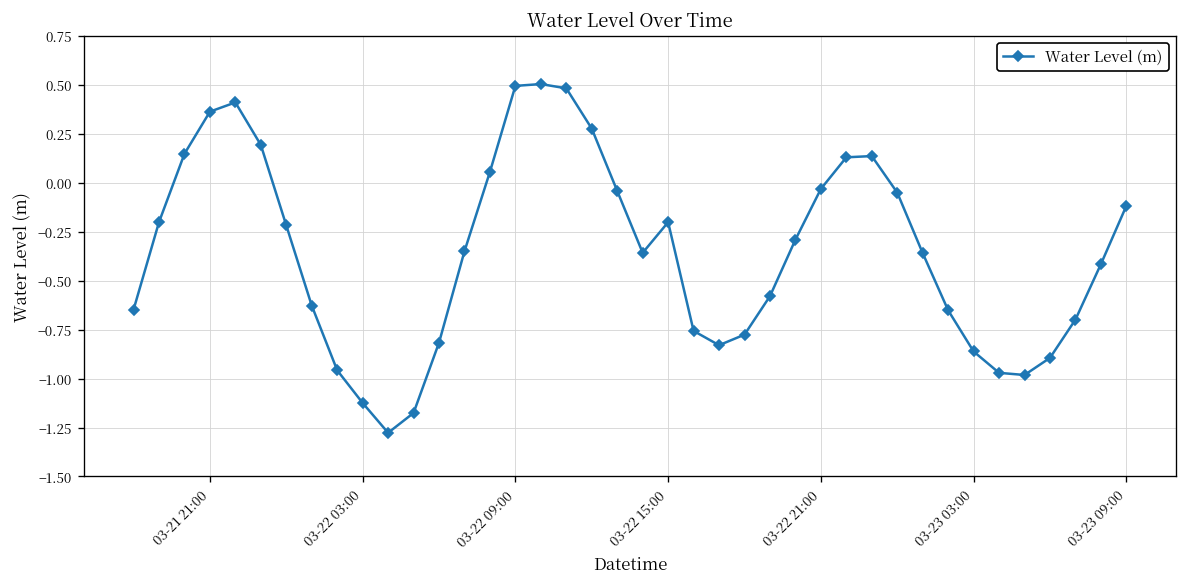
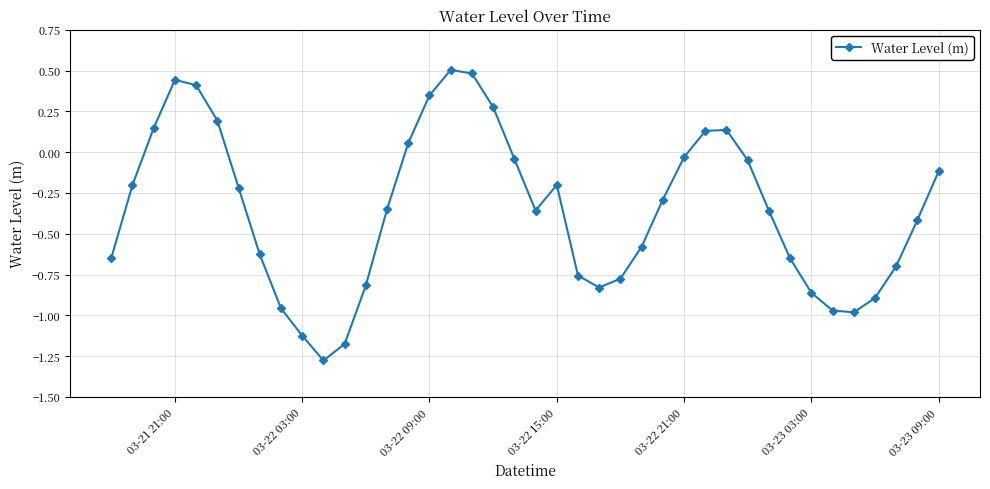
03-21 21:00: 0.36 -> 0.44
03-22 09:00: 0.49 -> 0.35
